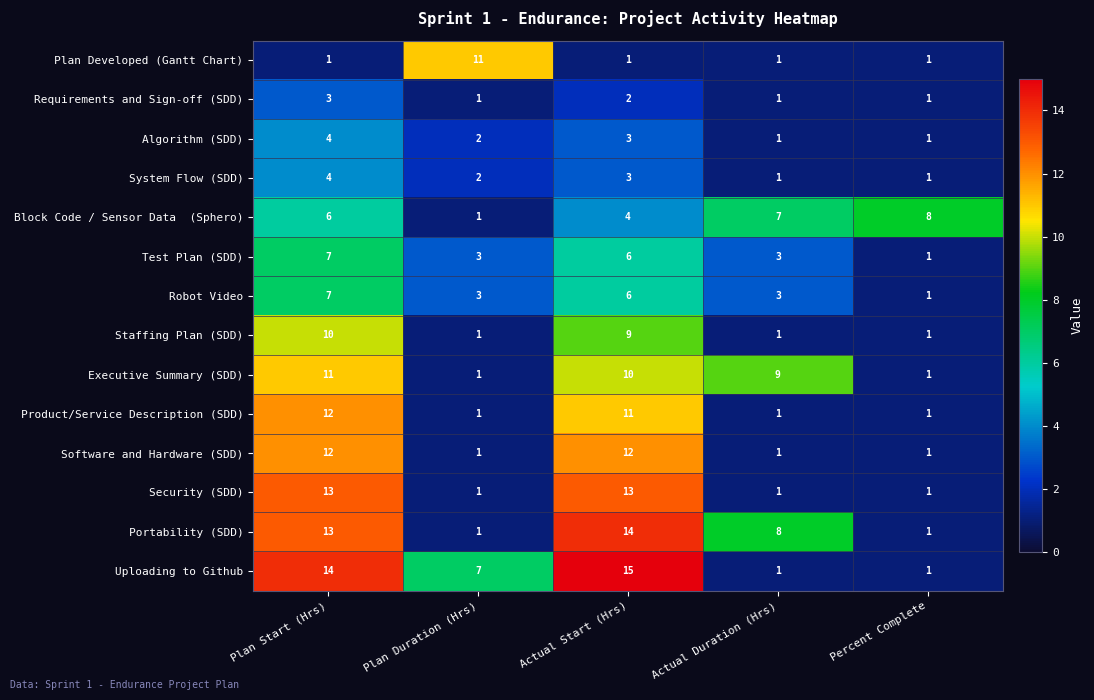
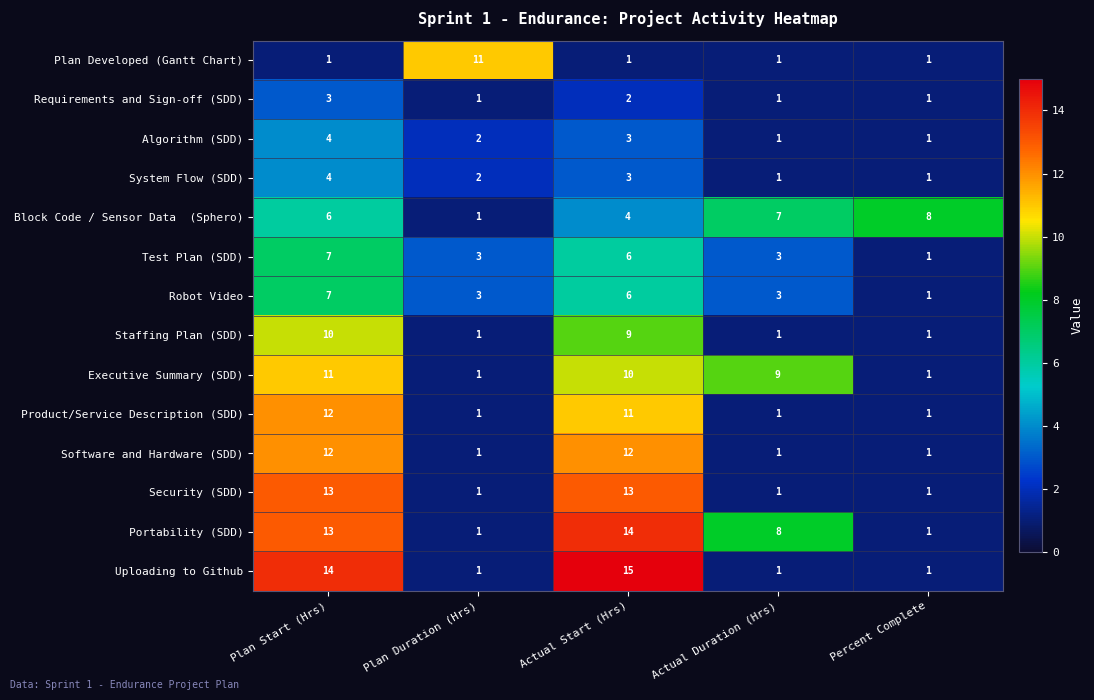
Uploading to Github, Plan Duration (Hrs): 7 -> 1
